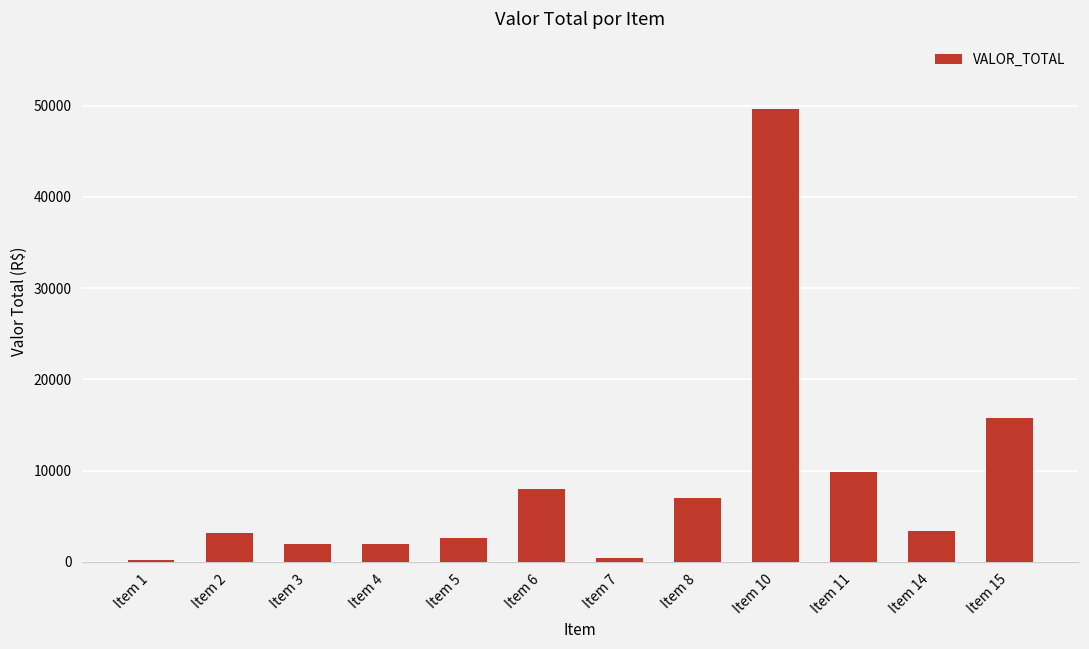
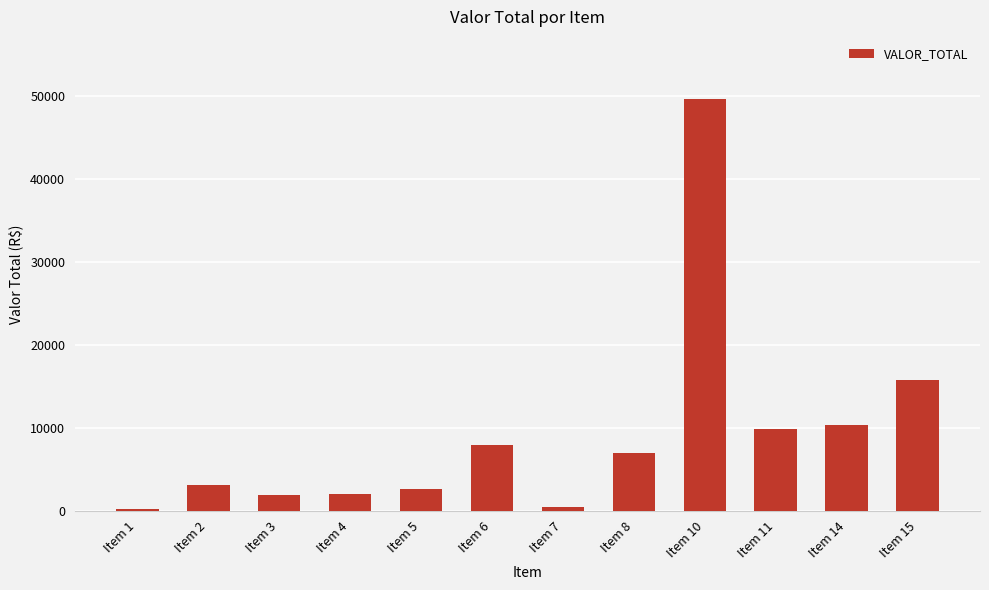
Item 14: 3000 -> 10000
